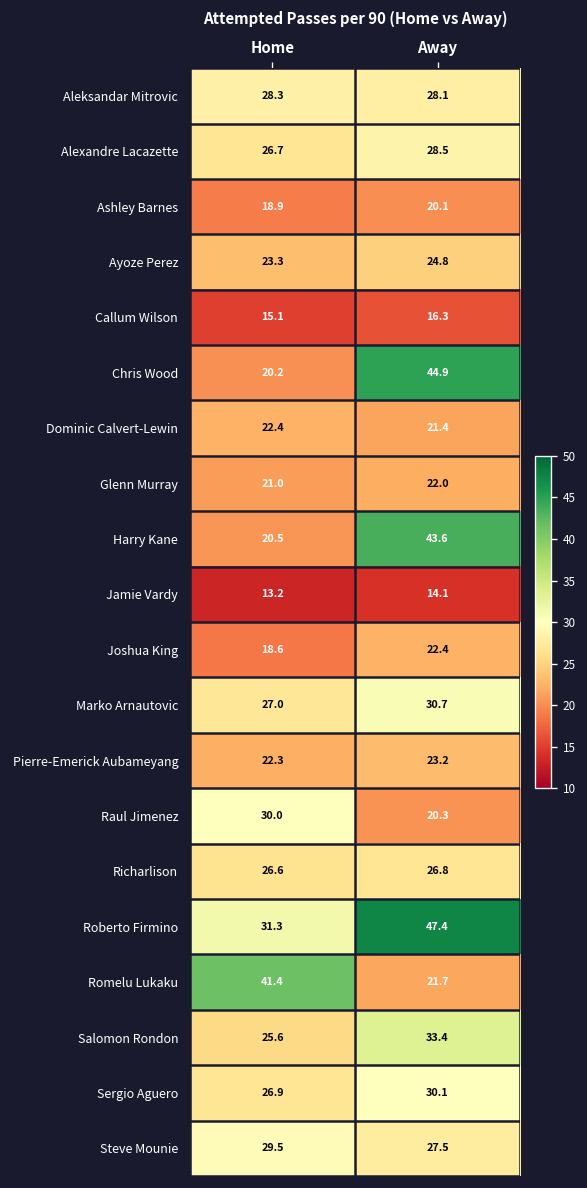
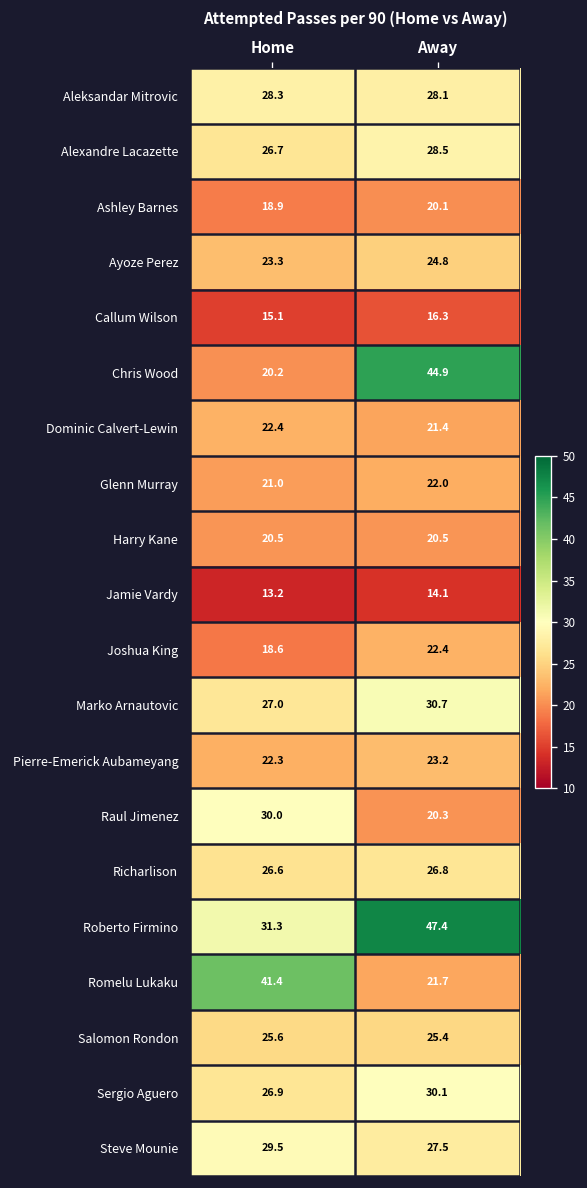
Harry Kane, Away: 43.6 -> 20.5
Salomon Rondon, Away: 33.4 -> 25.4
